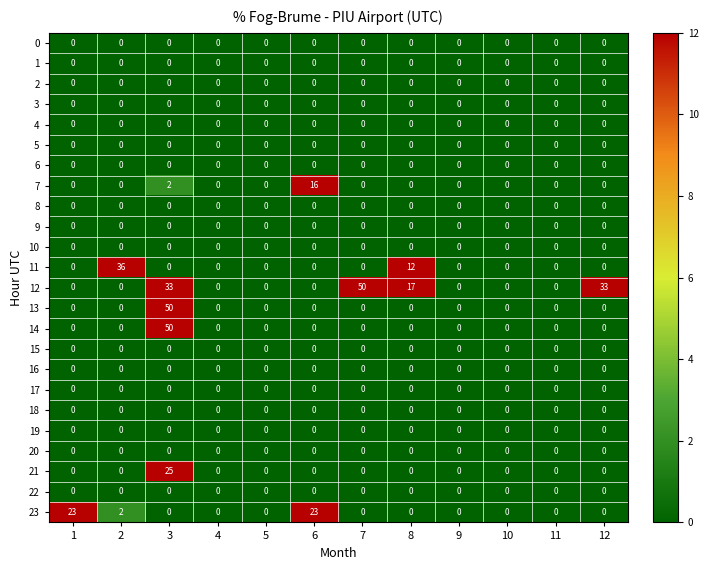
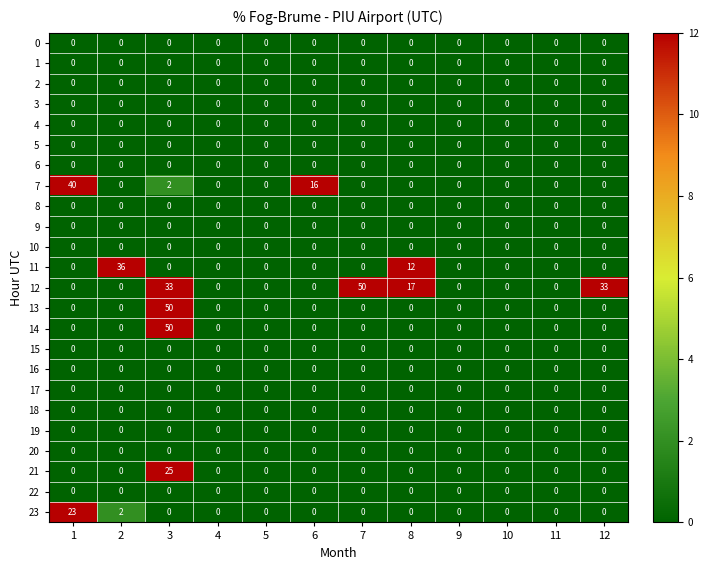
7, 1: 0 -> 40
23, 6: 23 -> 0
